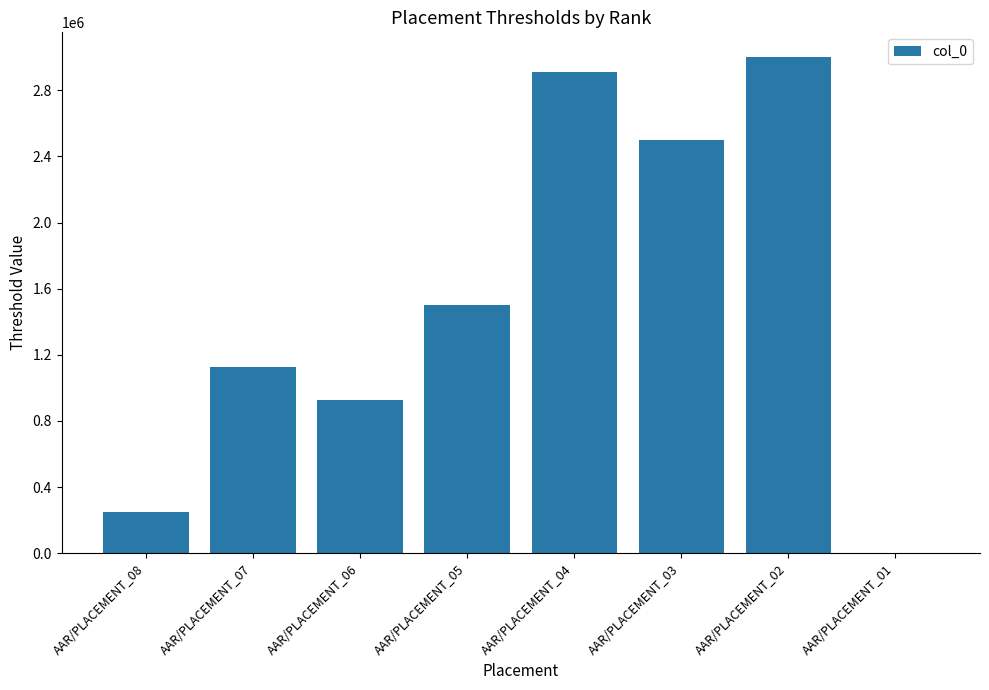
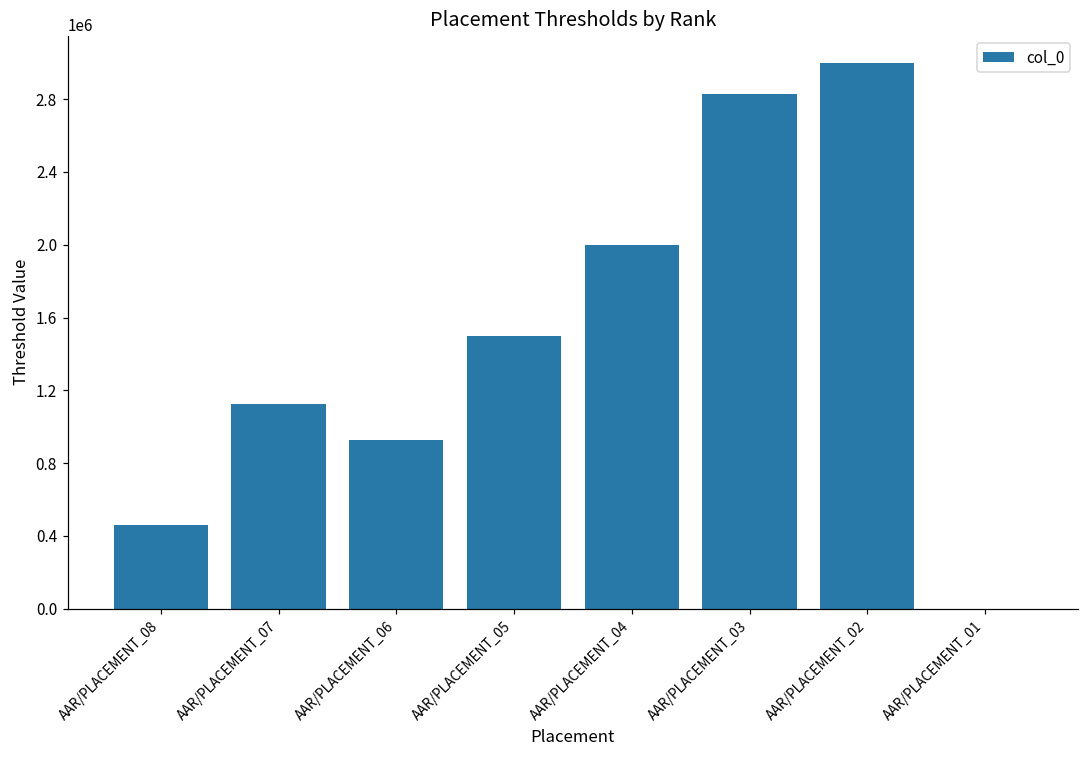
AAR/PLACEMENT_08: 250000 -> 460000
AAR/PLACEMENT_04: 2910000 -> 2000000
AAR/PLACEMENT_03: 2500000 -> 2830000
